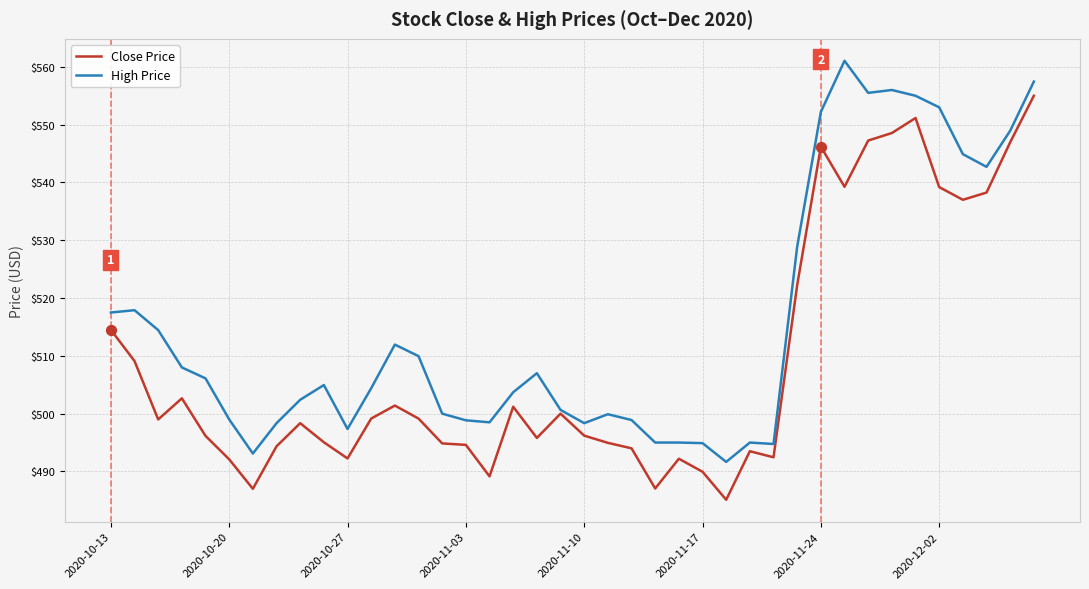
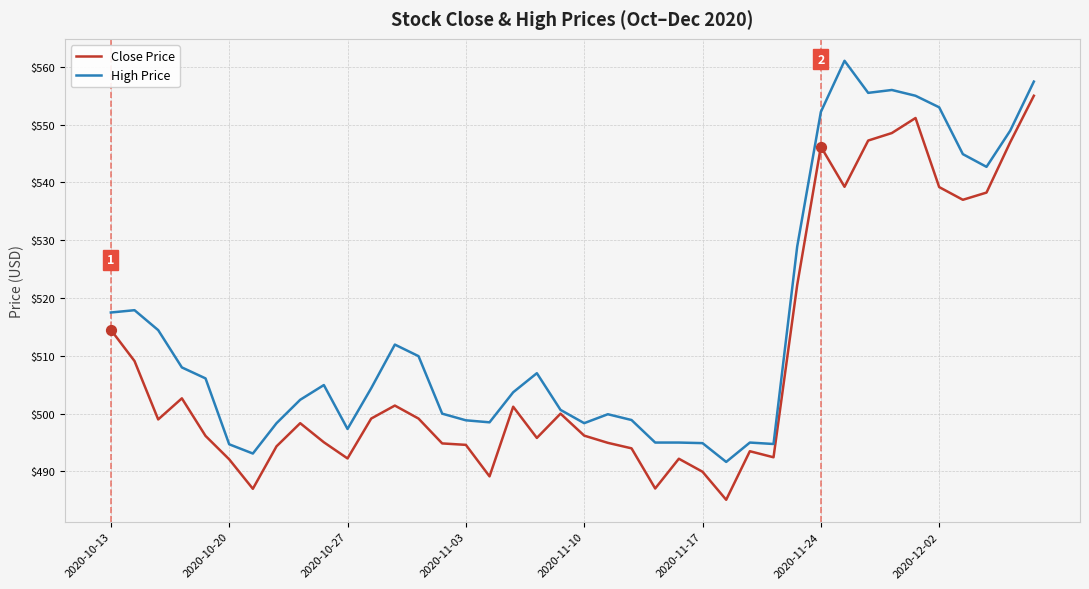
High Price, 2020-10-20: $499 -> $495
